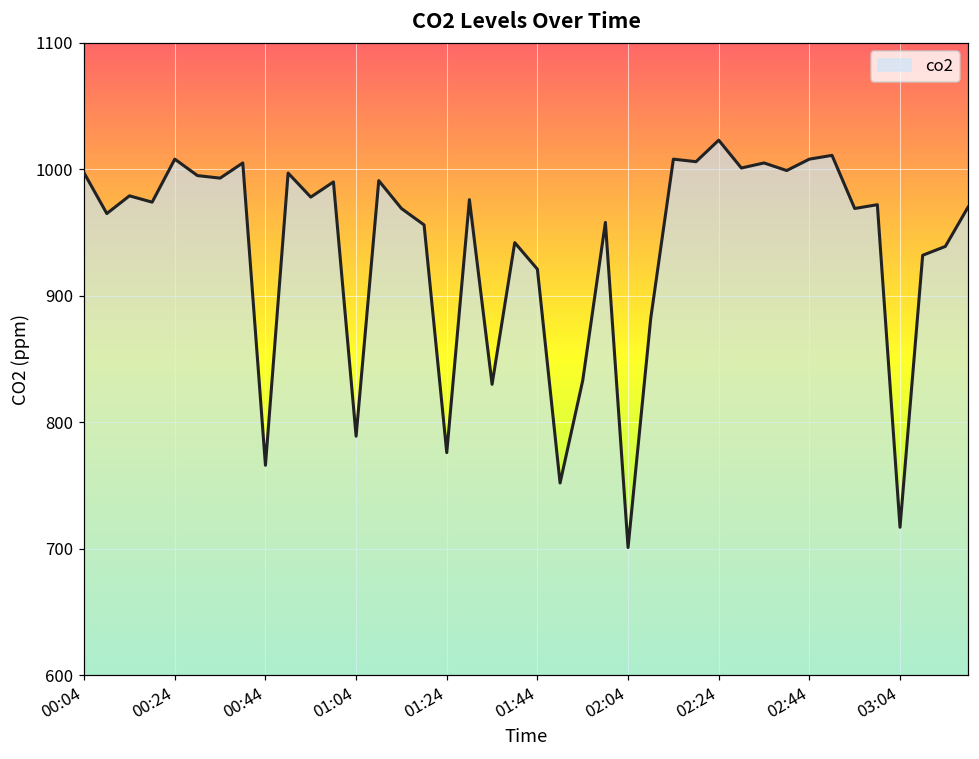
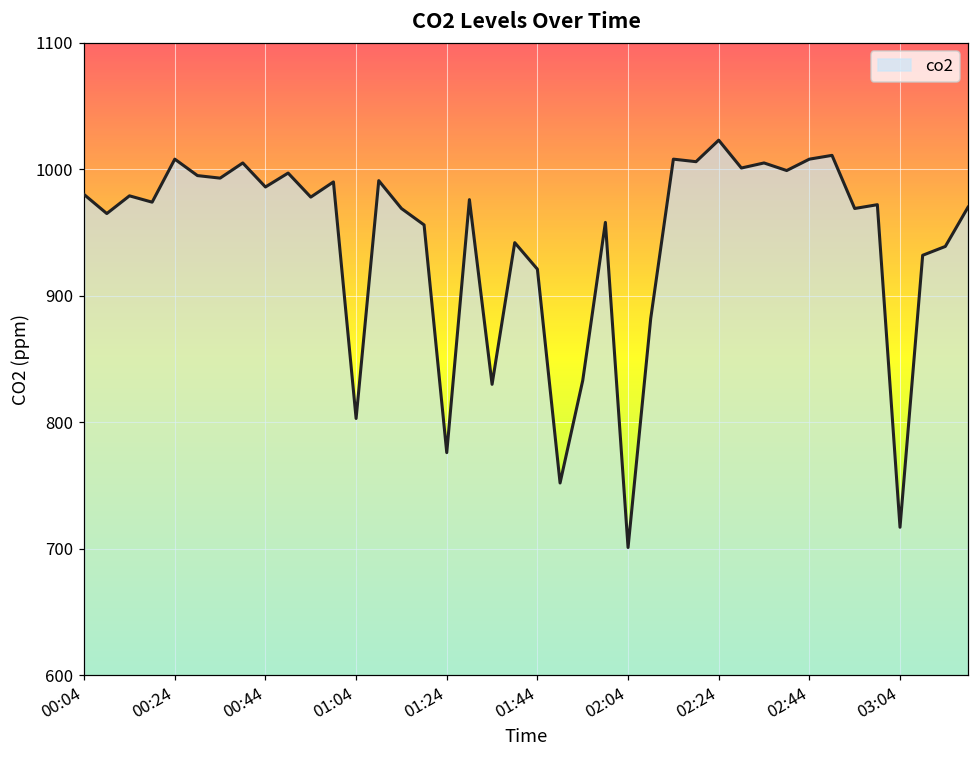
00:04: 997 -> 980
00:44: 766 -> 986
01:04: 789 -> 803
